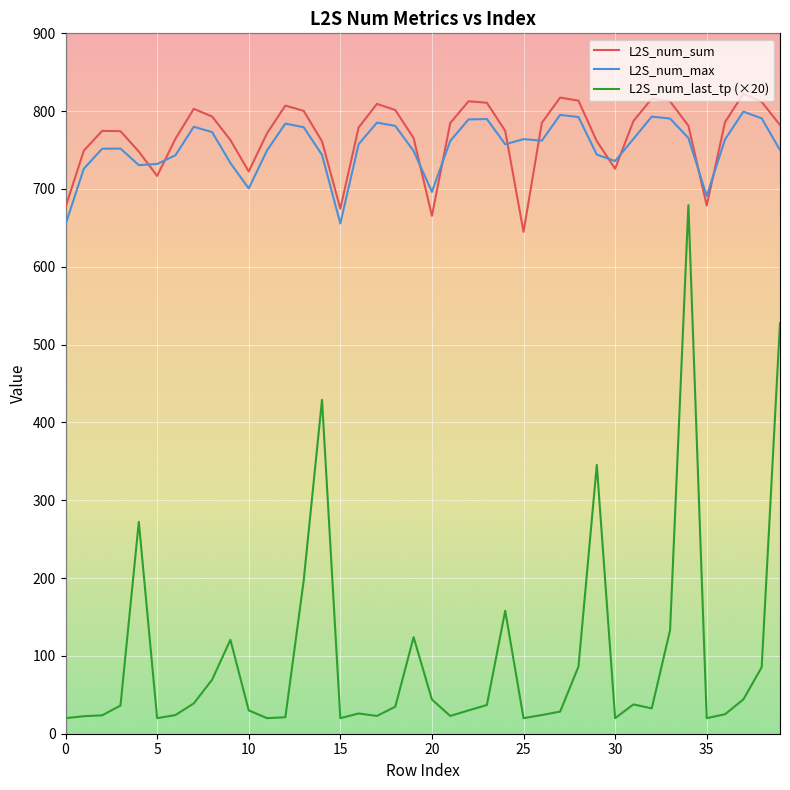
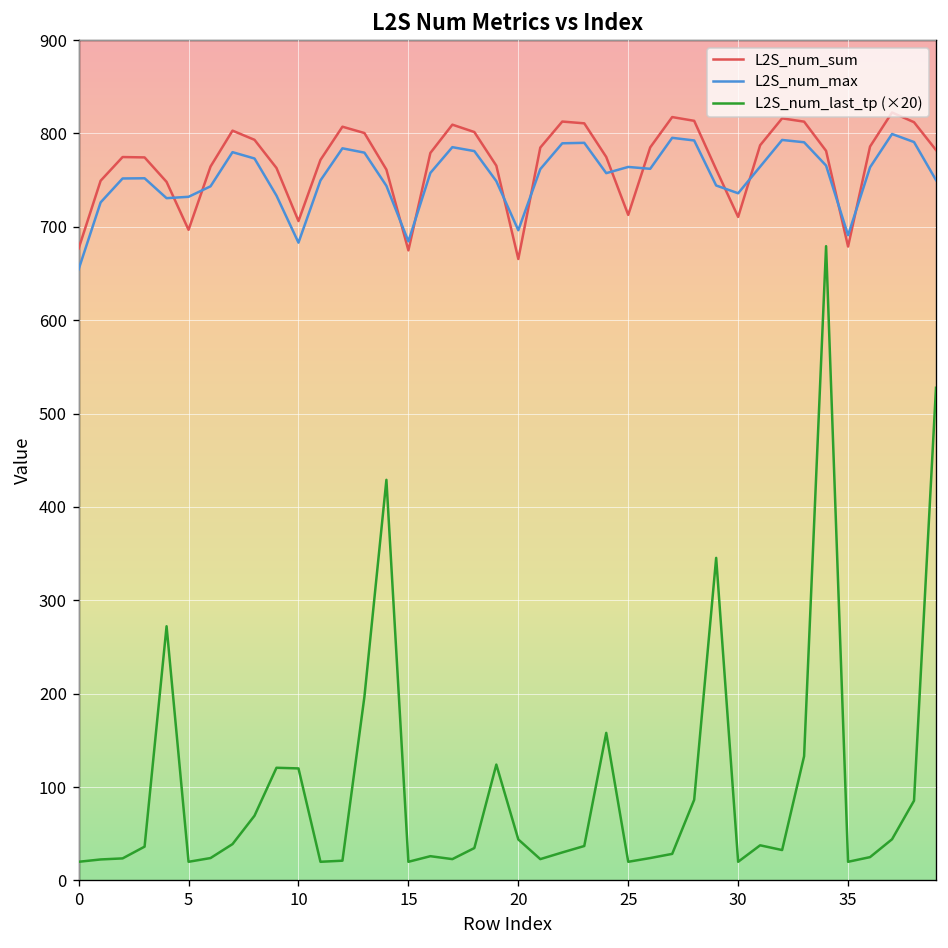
L2S_num_sum, 5: 720 -> 700
L2S_num_sum, 10: 720 -> 710
L2S_num_max, 10: 700 -> 680
L2S_num_last_tp (×20), 10: 30 -> 120
L2S_num_max, 15: 660 -> 680
L2S_num_sum, 25: 640 -> 710
L2S_num_sum, 30: 730 -> 710
